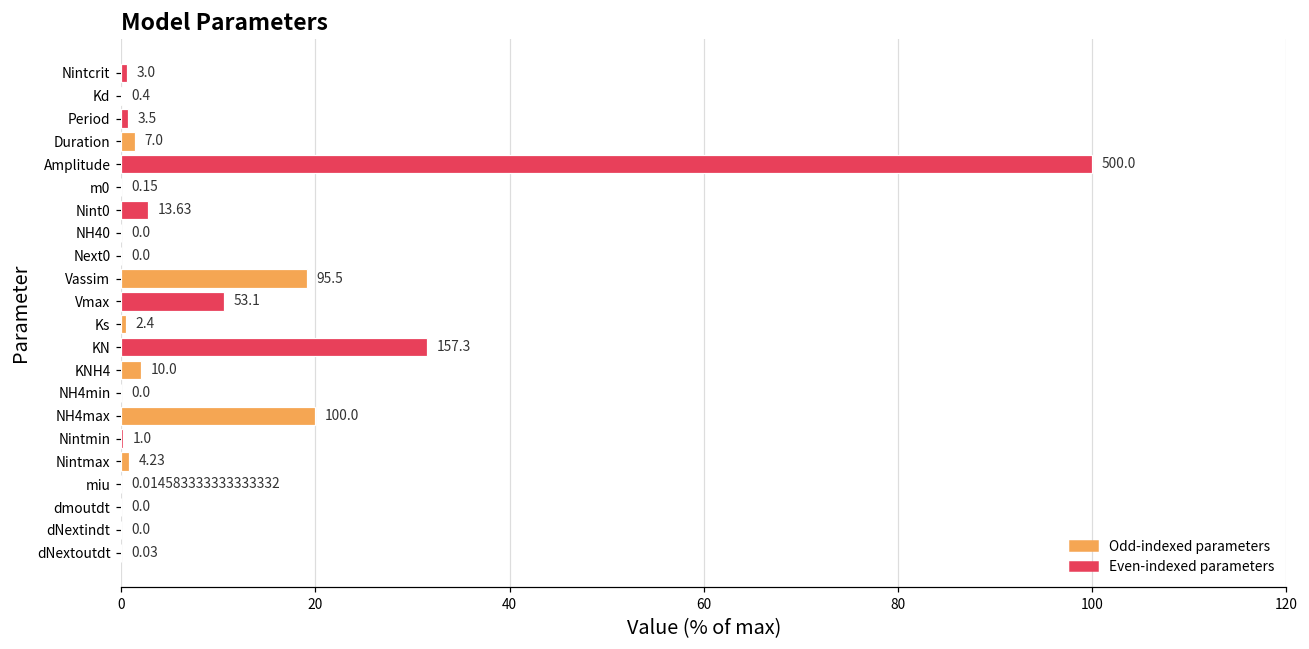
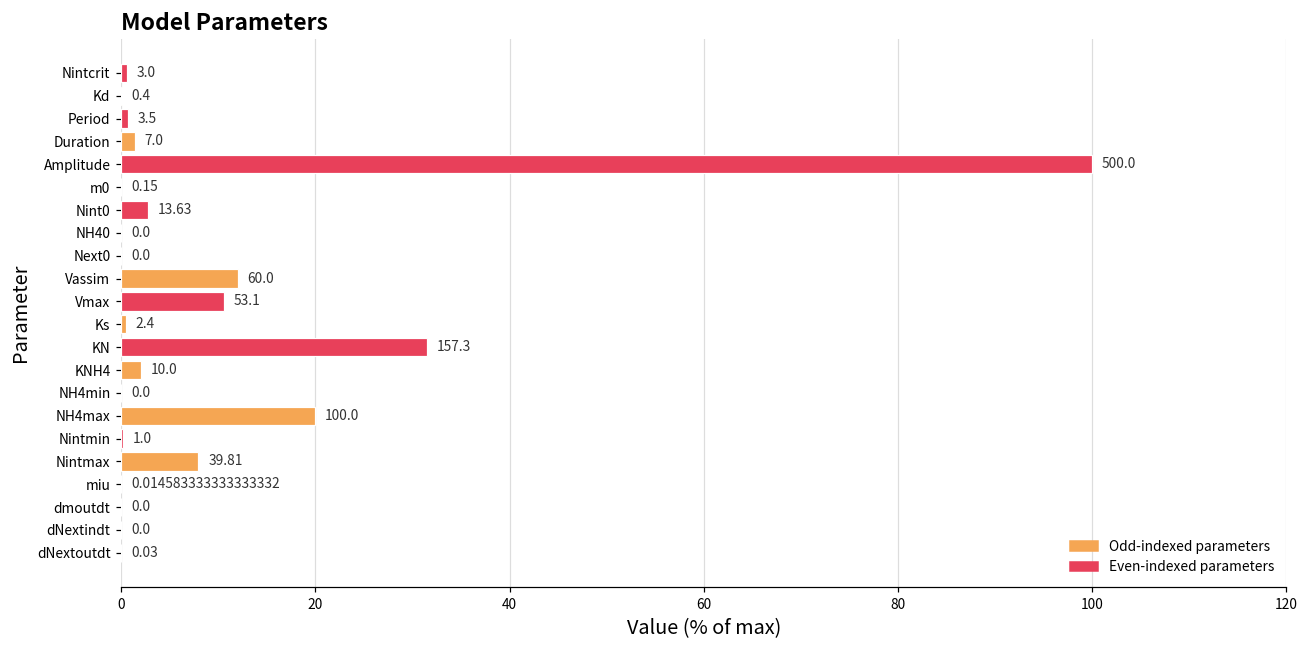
Vassim: 95.5 -> 60.0
Nintmax: 4.23 -> 39.81
